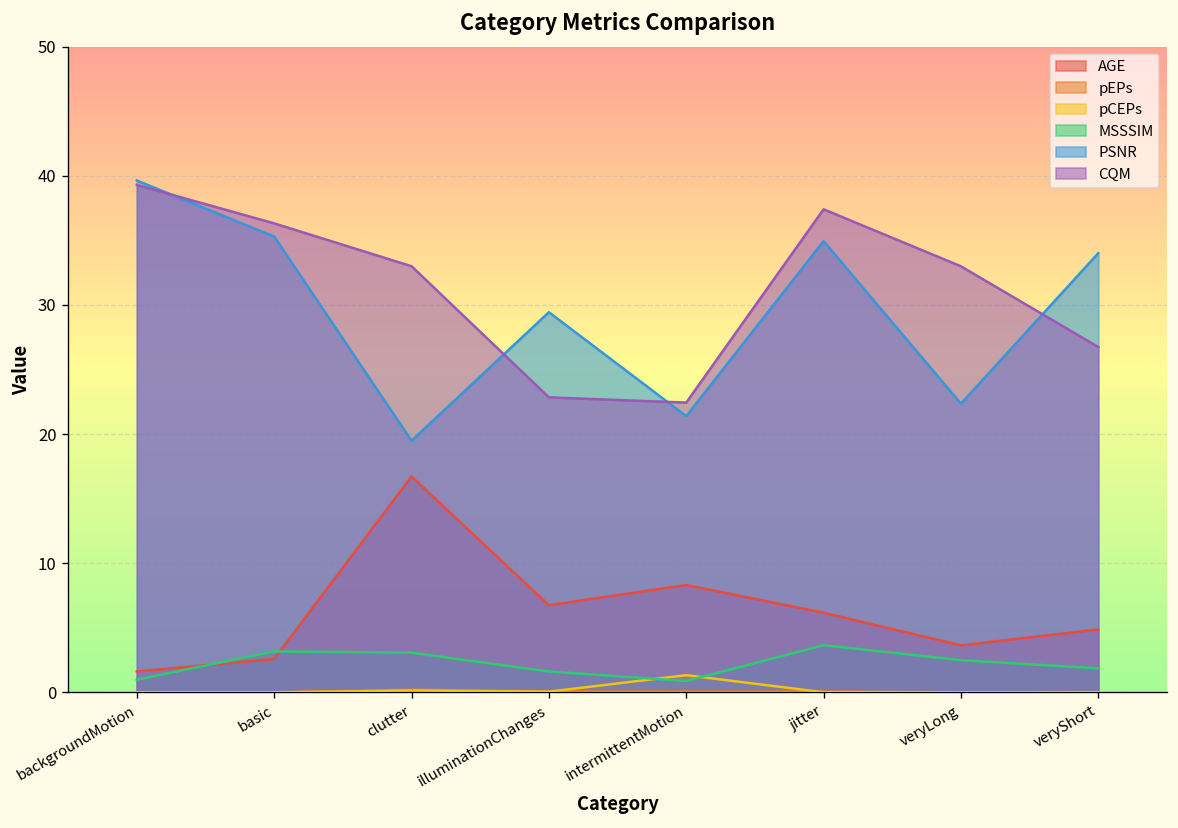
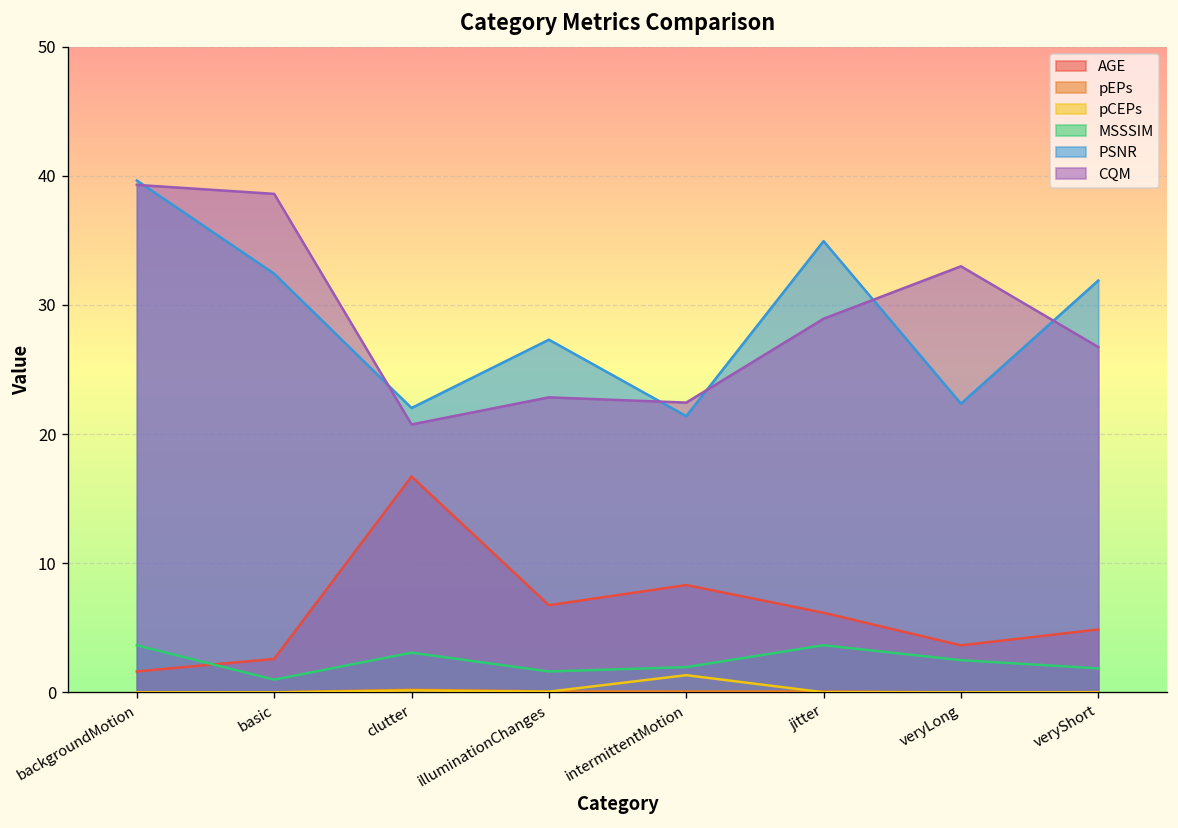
MSSSIM, backgroundMotion: 1.0 -> 3.6
MSSSIM, basic: 3.2 -> 1.0
PSNR, basic: 35.3 -> 32.4
CQM, basic: 36.3 -> 38.6
PSNR, clutter: 19.5 -> 22.0
CQM, clutter: 33.0 -> 20.7
PSNR, illuminationChanges: 29.4 -> 27.3
MSSSIM, intermittentMotion: 0.9 -> 2.0
CQM, jitter: 37.4 -> 28.9
PSNR, veryShort: 34.0 -> 31.9
